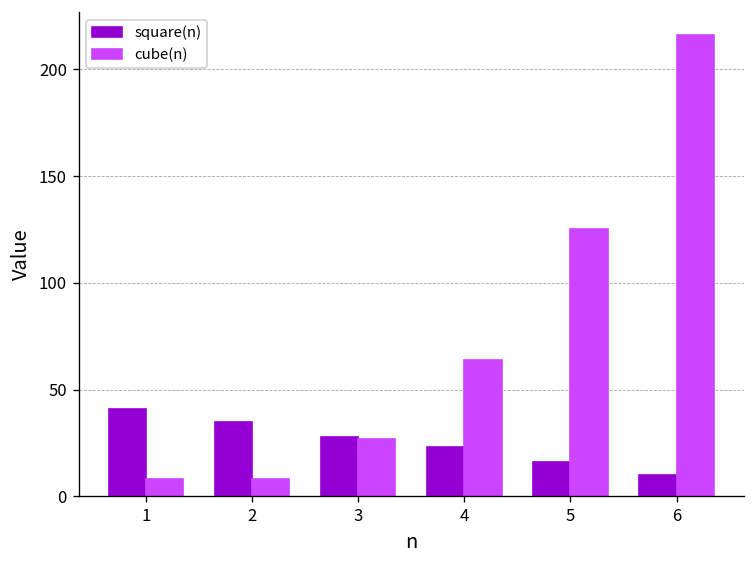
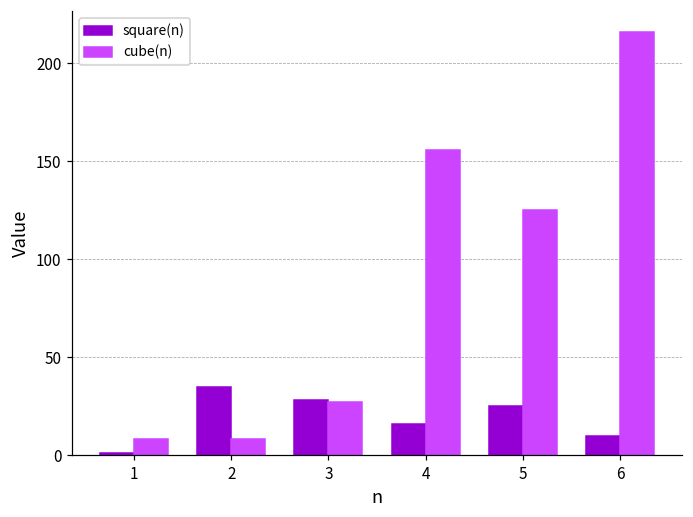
square(n), 1: 41 -> 1
square(n), 4: 23 -> 16
cube(n), 4: 64 -> 156
square(n), 5: 16 -> 25
